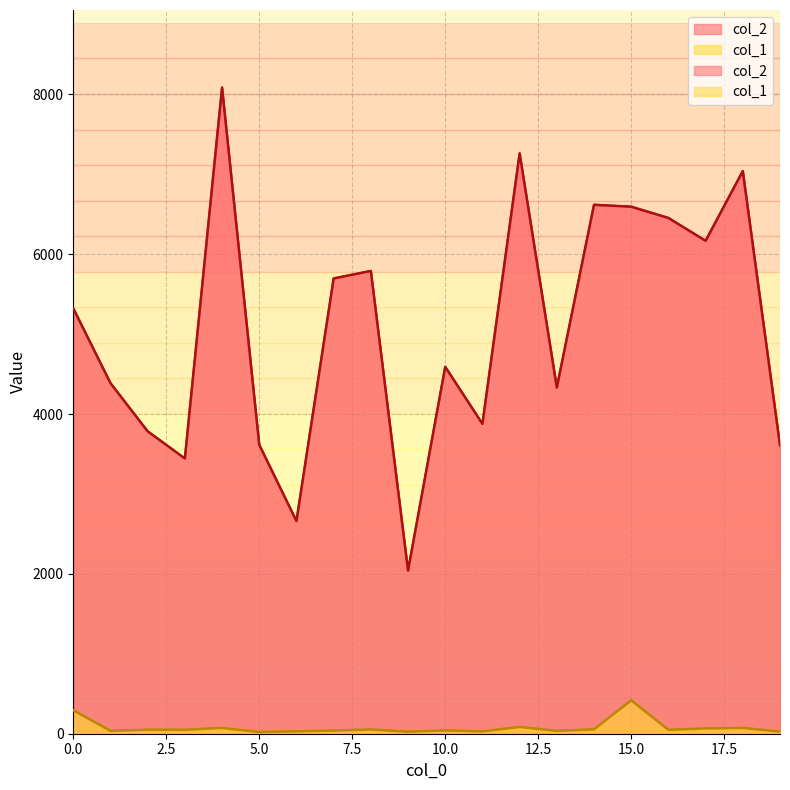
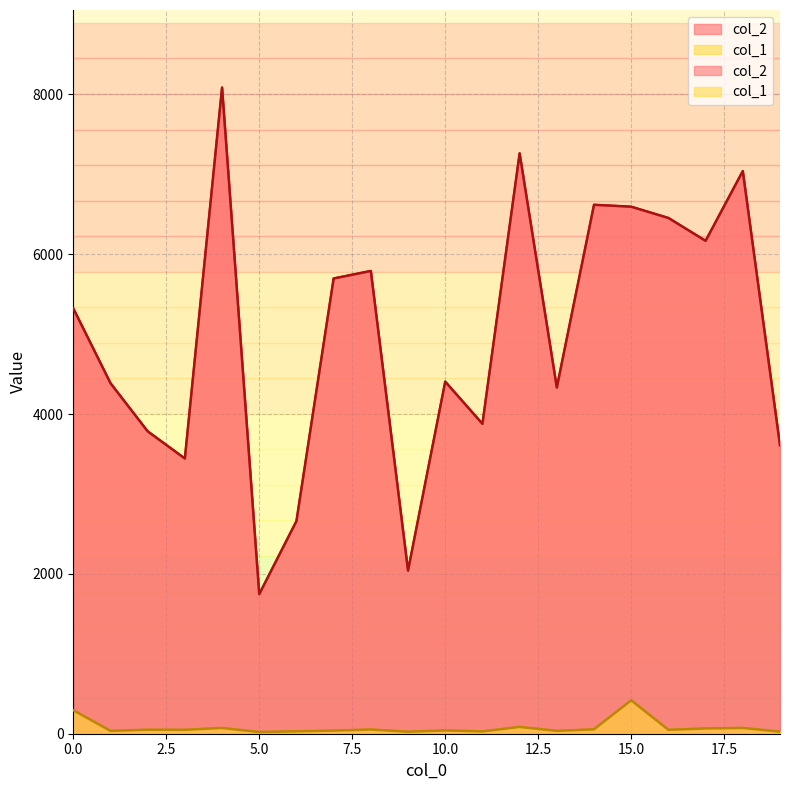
col_2, 5.0: 3600 -> 1700
col_2, 10.0: 4600 -> 4400
